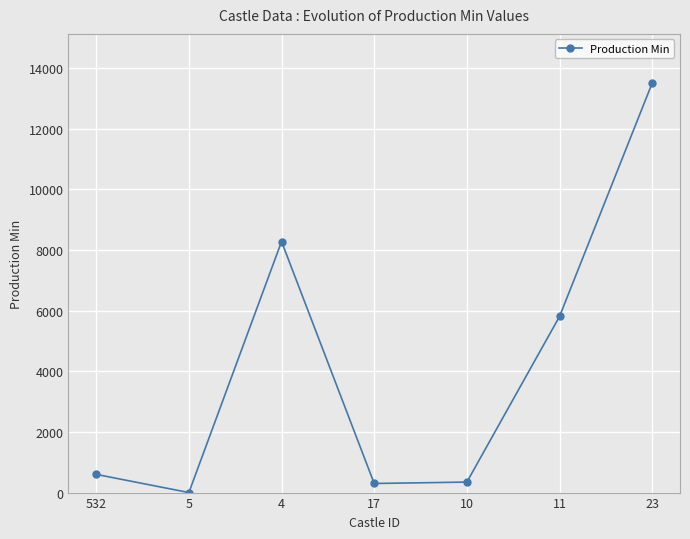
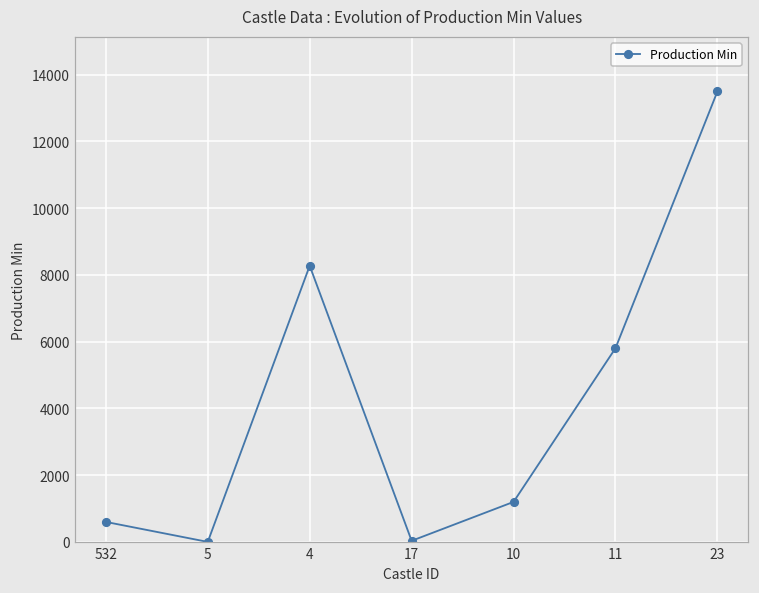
17: 300 -> 0
10: 300 -> 1200
